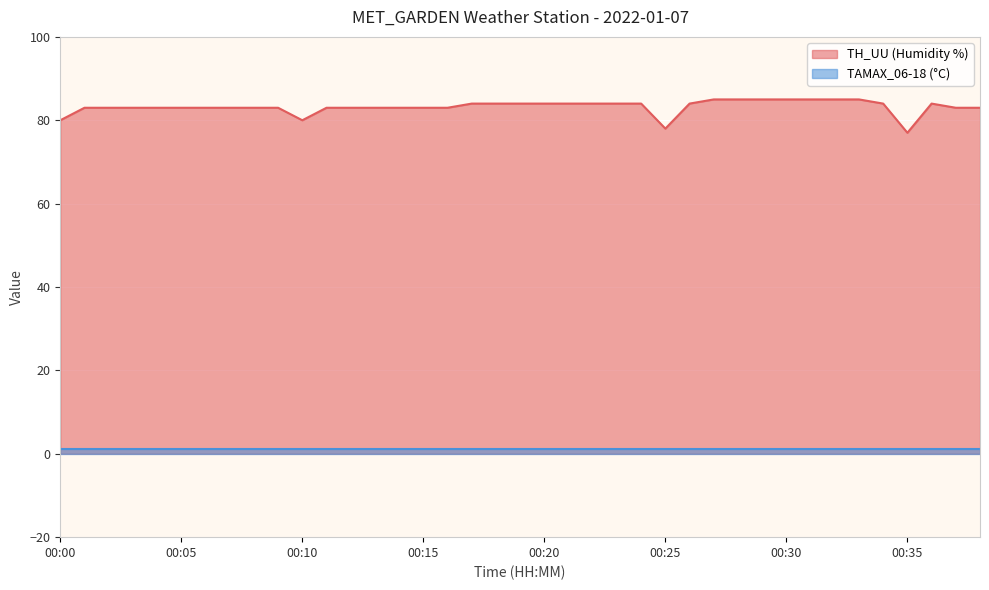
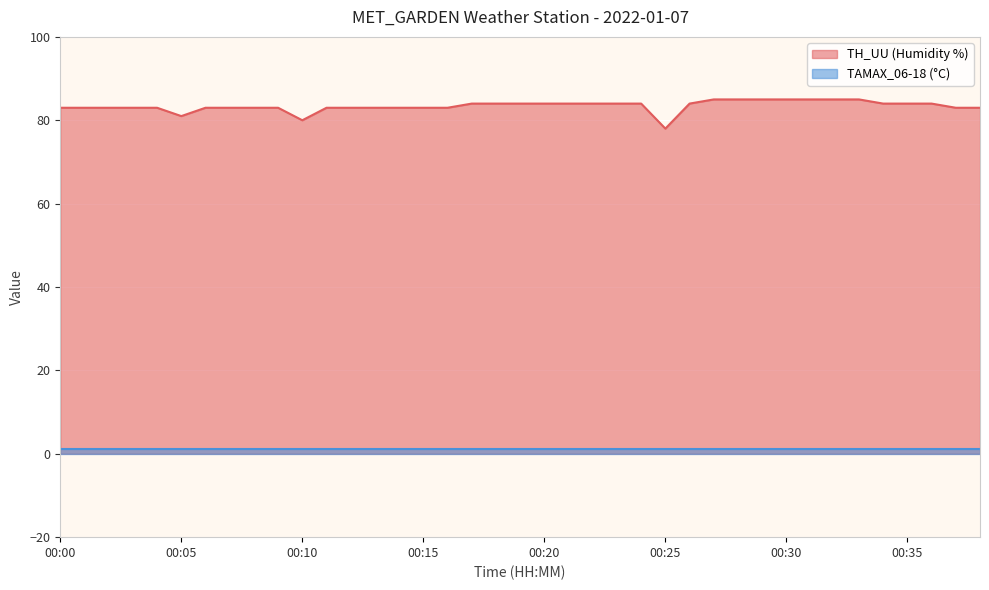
TH_UU (Humidity %), 00:00: 80 -> 83
TH_UU (Humidity %), 00:05: 83 -> 81
TH_UU (Humidity %), 00:35: 77 -> 84
